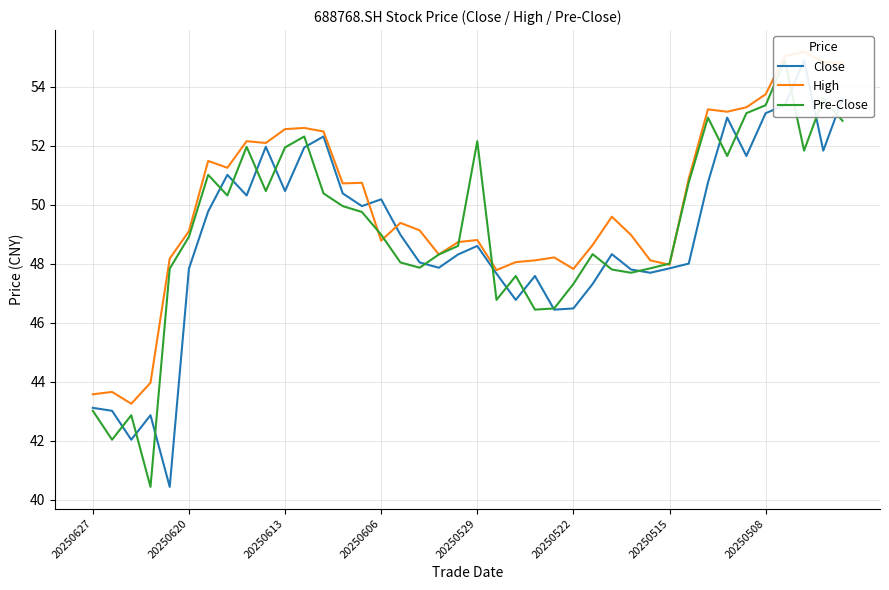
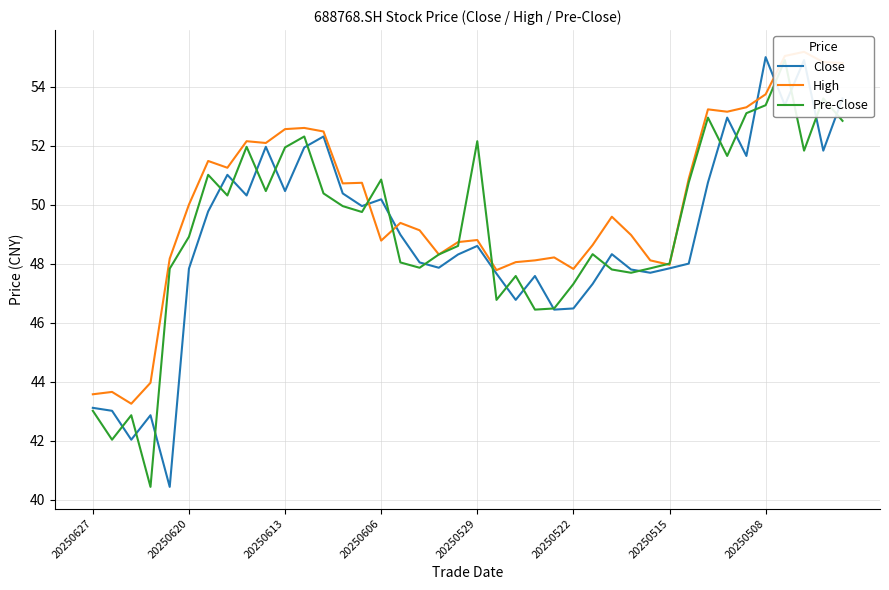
High, 20250620: 49.1 -> 50.0
Pre-Close, 20250606: 49.0 -> 50.9
Close, 20250508: 53.1 -> 55.0
